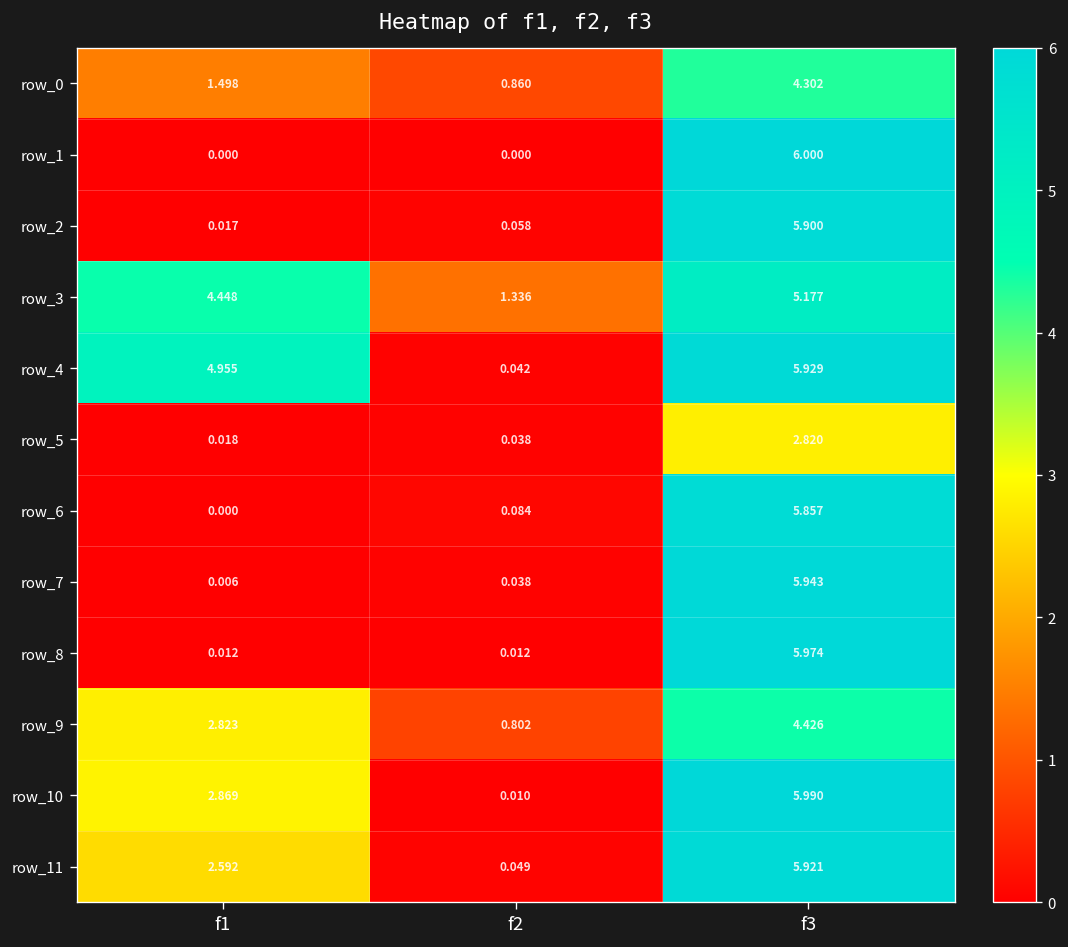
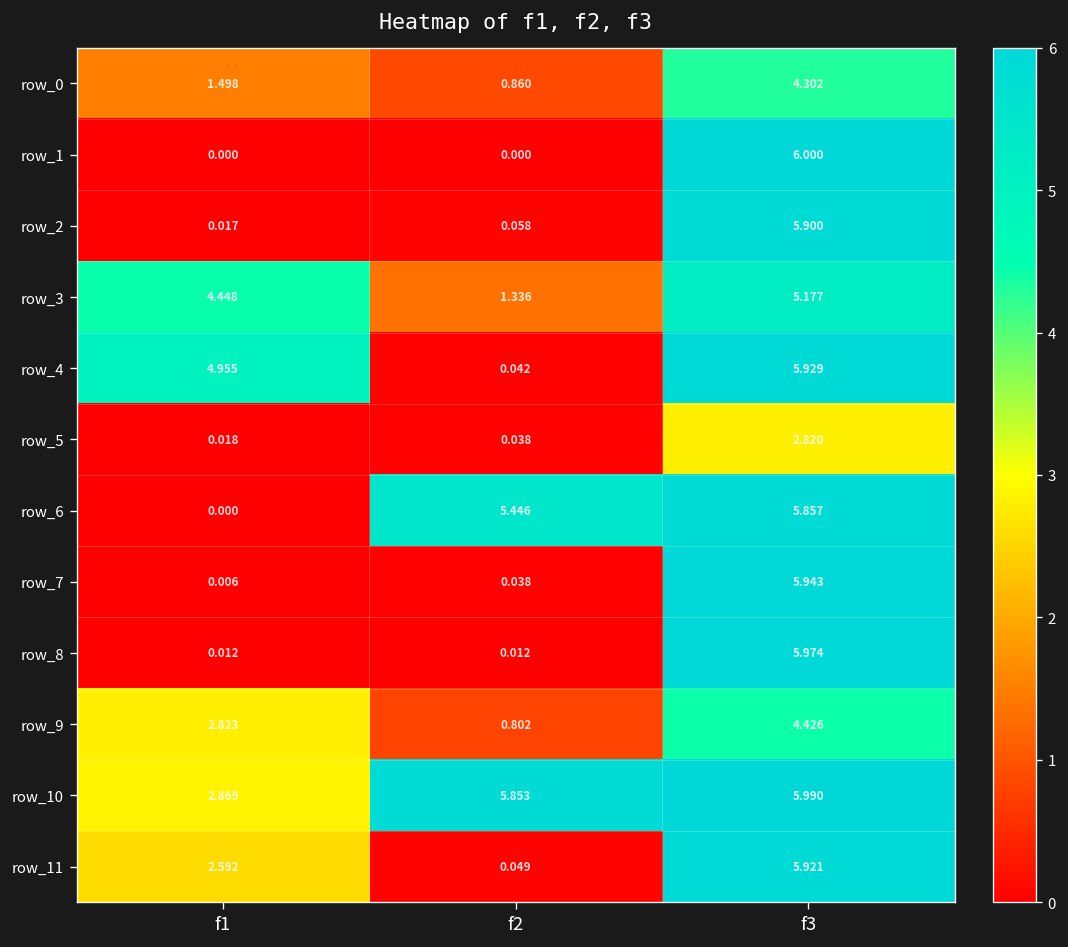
row_6, f2: 0.084 -> 5.446
row_10, f2: 0.010 -> 5.853
